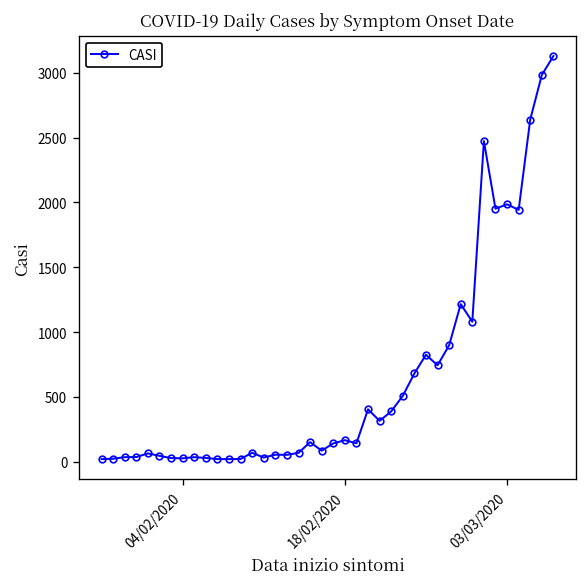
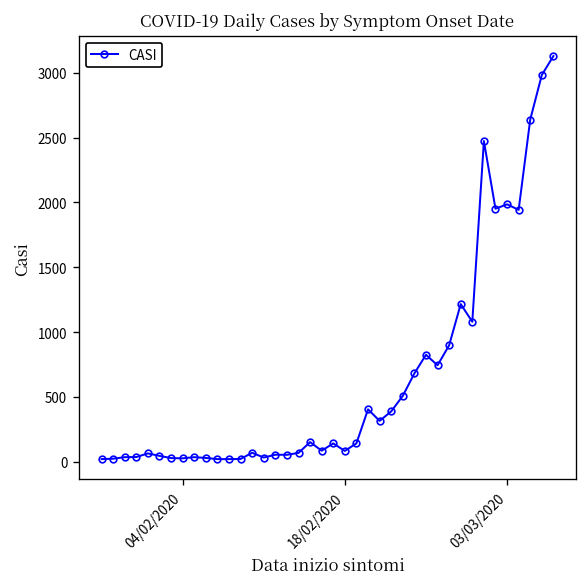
18/02/2020: 170 -> 80
